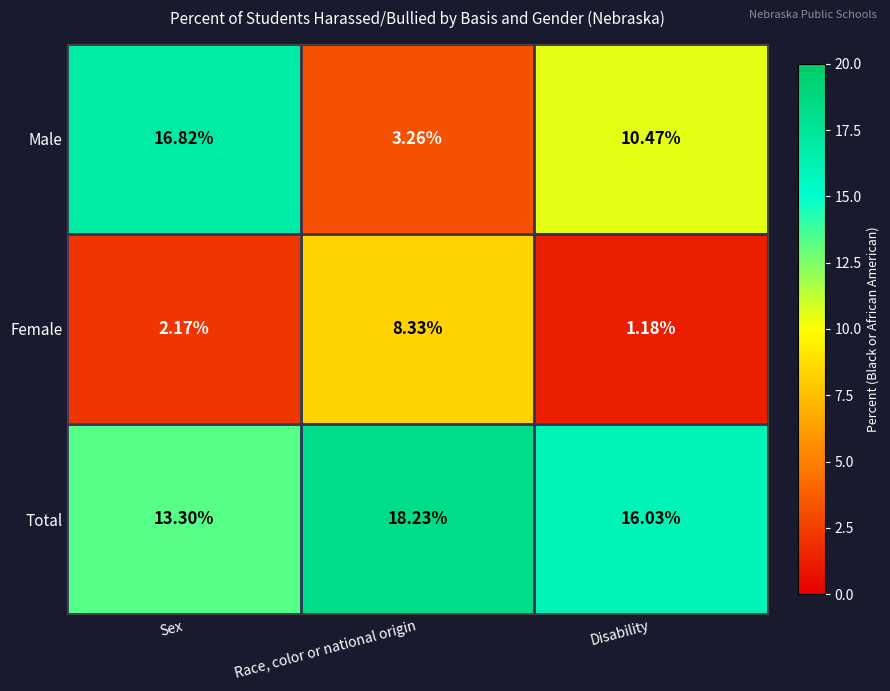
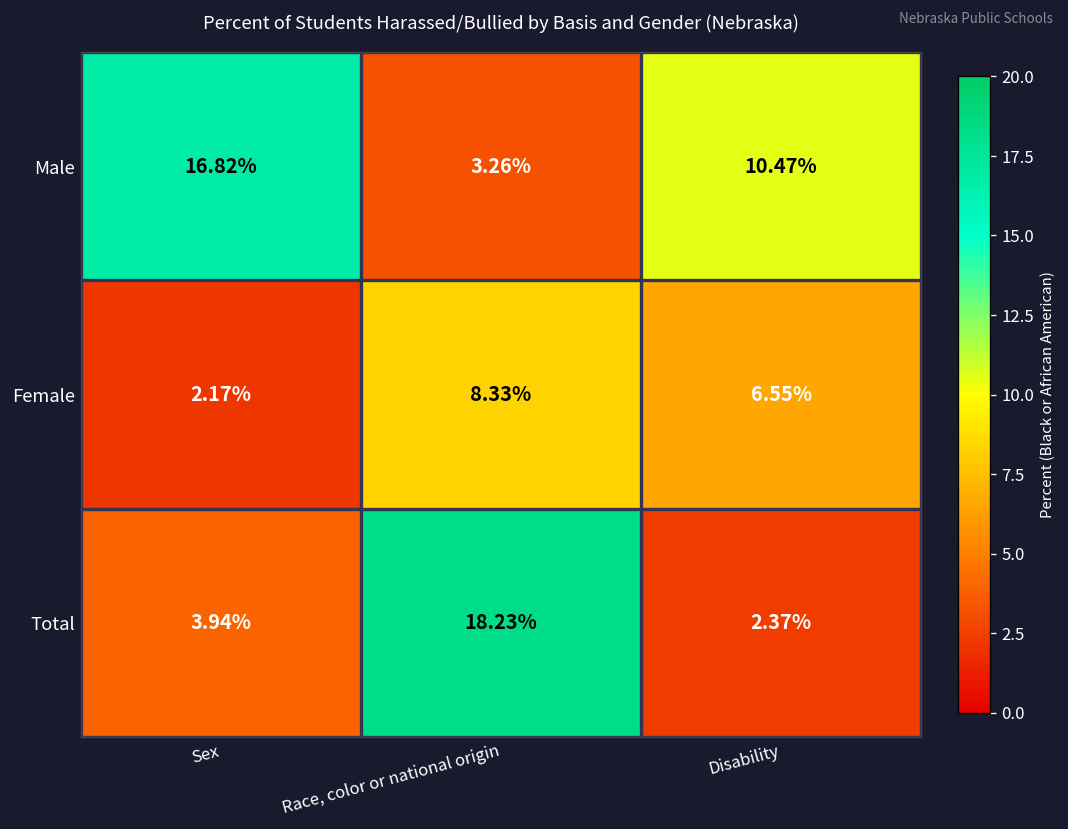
Female, Disability: 1.18% -> 6.55%
Total, Sex: 13.30% -> 3.94%
Total, Disability: 16.03% -> 2.37%
